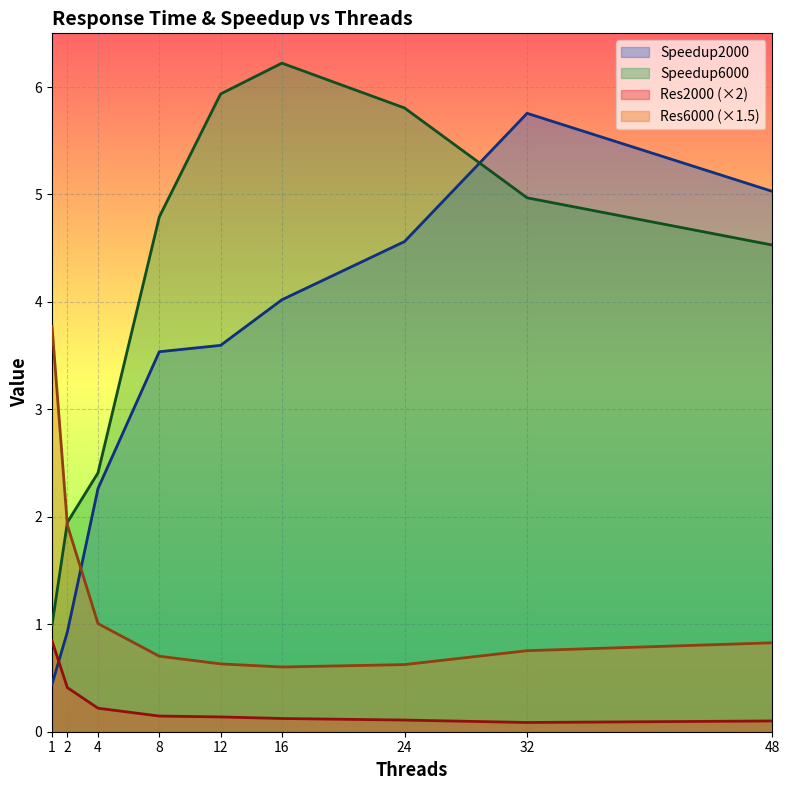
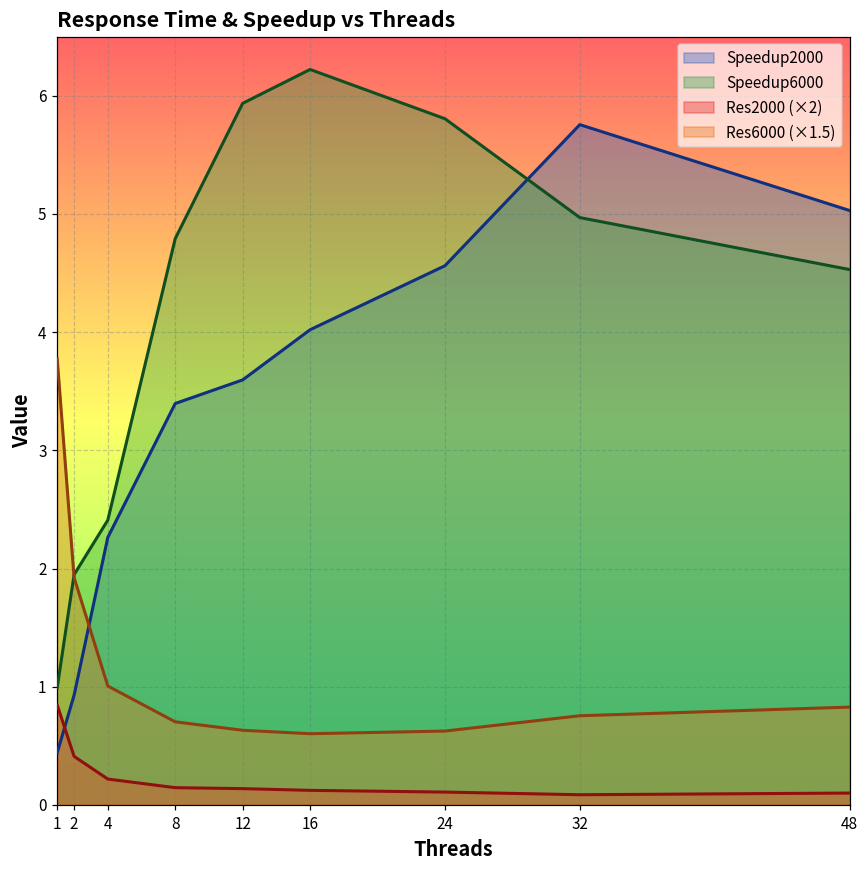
Speedup2000, 8: 3.54 -> 3.40
